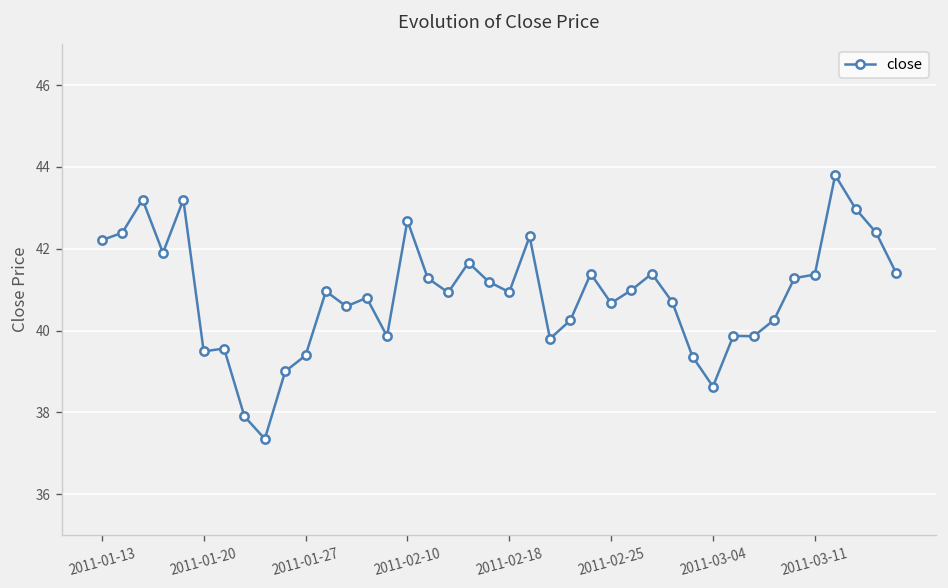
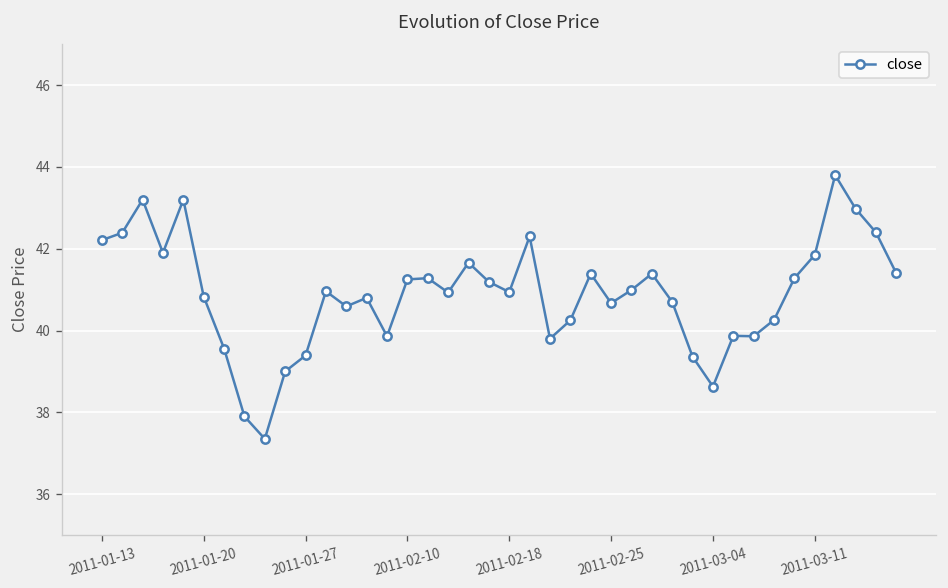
2011-01-20: 39.5 -> 40.8
2011-02-10: 42.7 -> 41.3
2011-03-11: 41.4 -> 41.9
